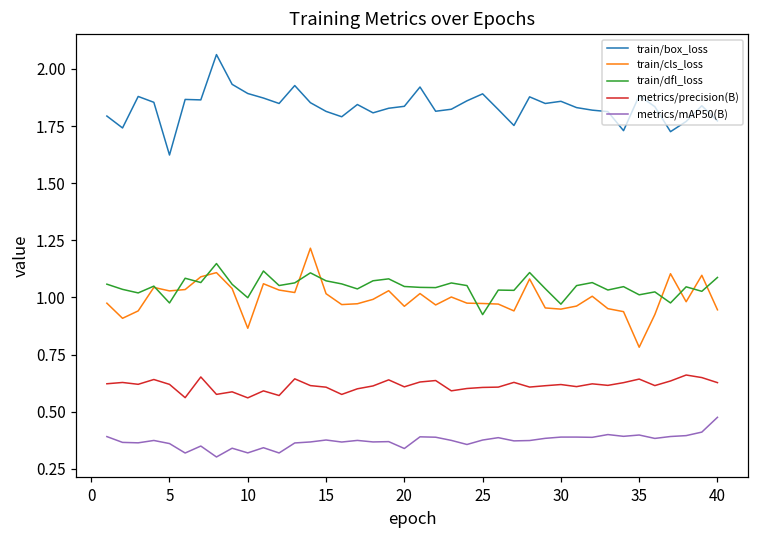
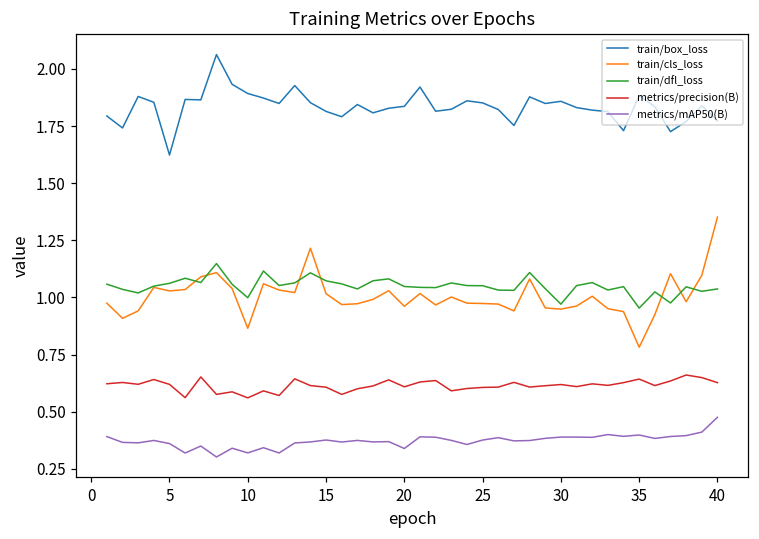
train/dfl_loss, 5: 0.98 -> 1.06
train/box_loss, 25: 1.89 -> 1.85
train/dfl_loss, 25: 0.93 -> 1.05
train/dfl_loss, 35: 1.01 -> 0.95
train/cls_loss, 40: 0.95 -> 1.35
train/dfl_loss, 40: 1.09 -> 1.04
